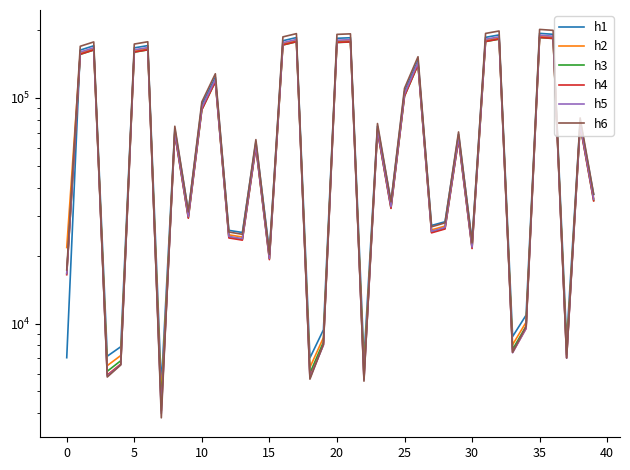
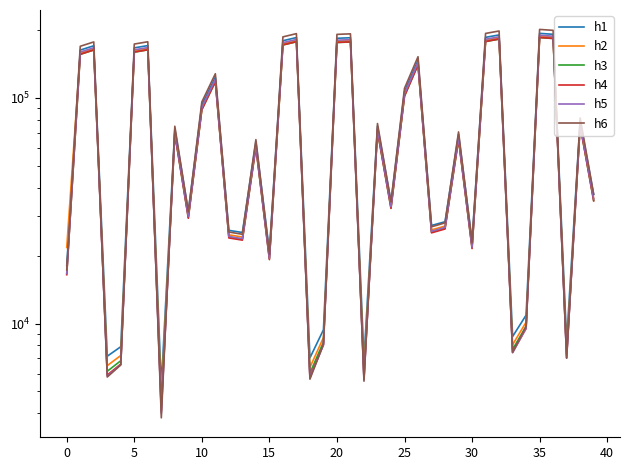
h1, 0: 7100 -> 18000
